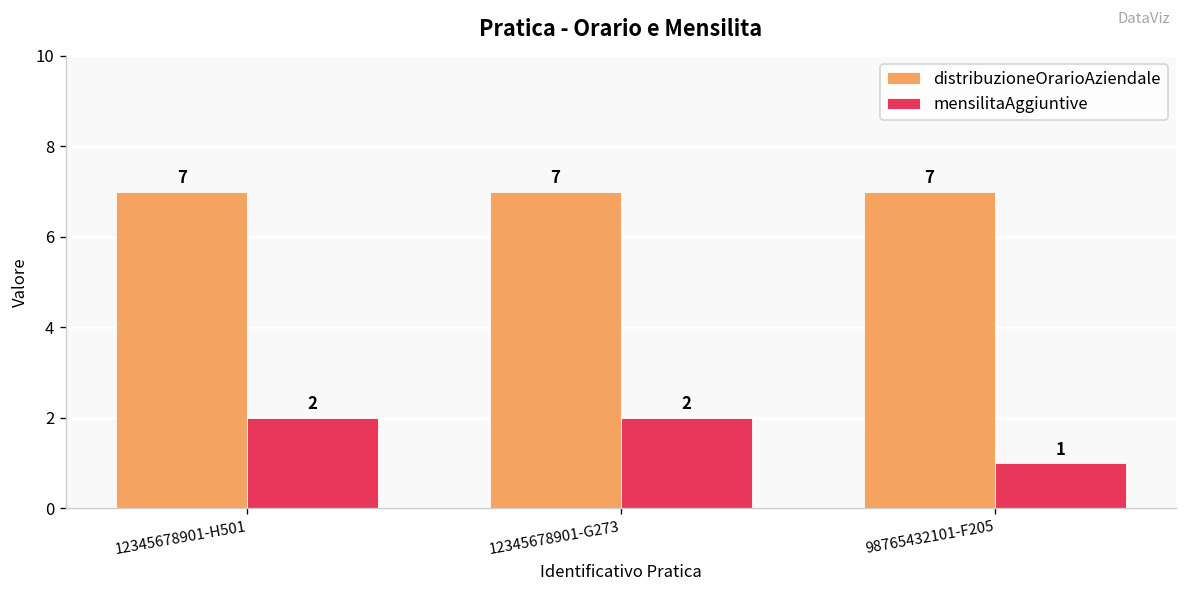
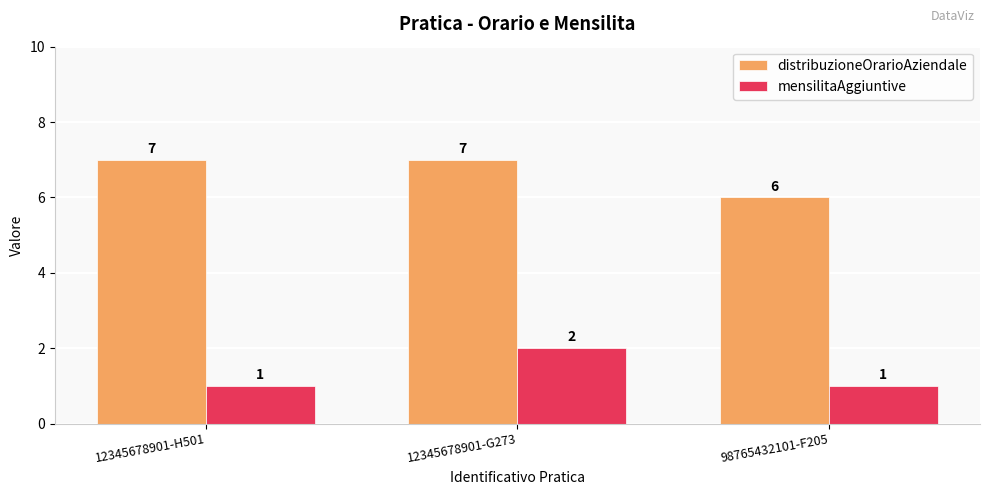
mensilitaAggiuntive, 12345678901-H501: 2 -> 1
distribuzioneOrarioAziendale, 98765432101-F205: 7 -> 6
